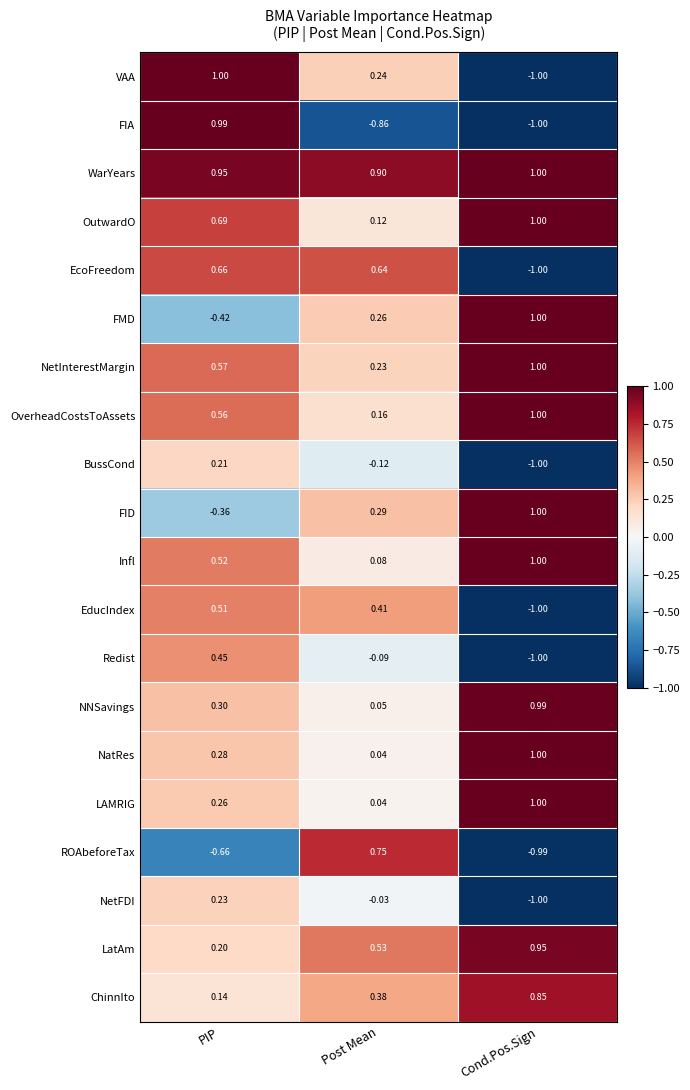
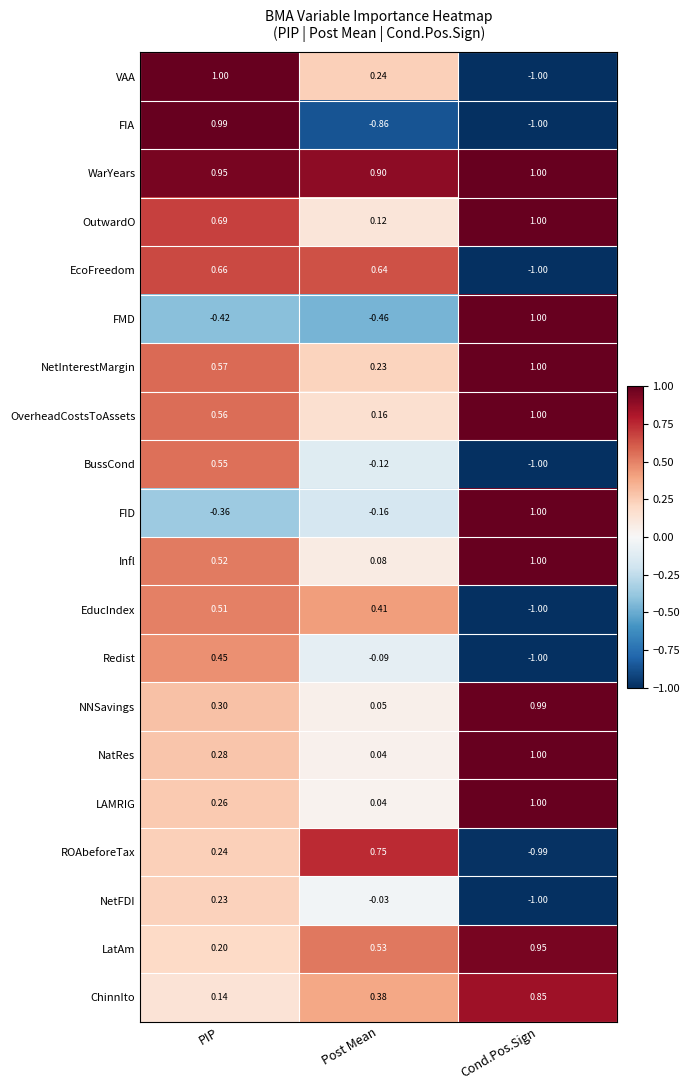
FMD, Post Mean: 0.26 -> -0.46
BussCond, PIP: 0.21 -> 0.55
FID, Post Mean: 0.29 -> -0.16
ROAbeforeTax, PIP: -0.66 -> 0.24
